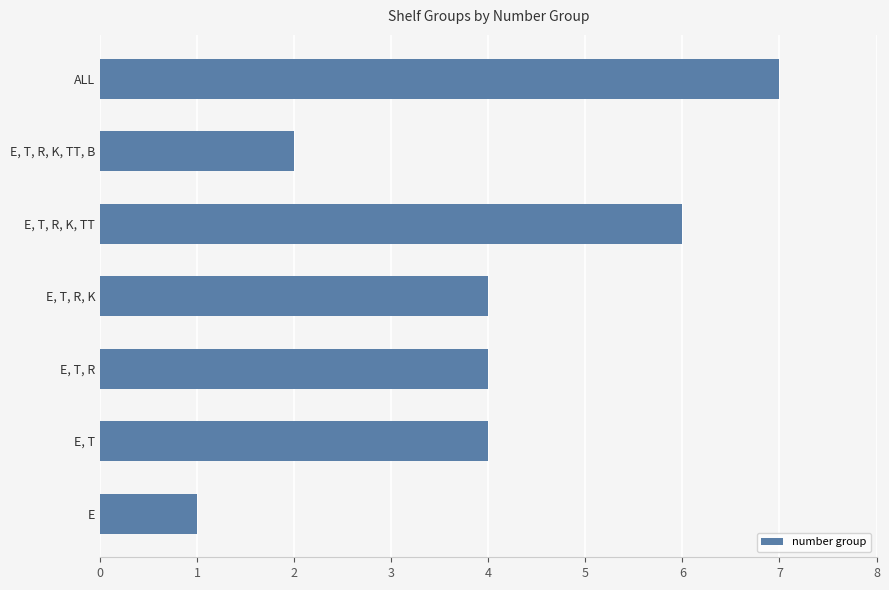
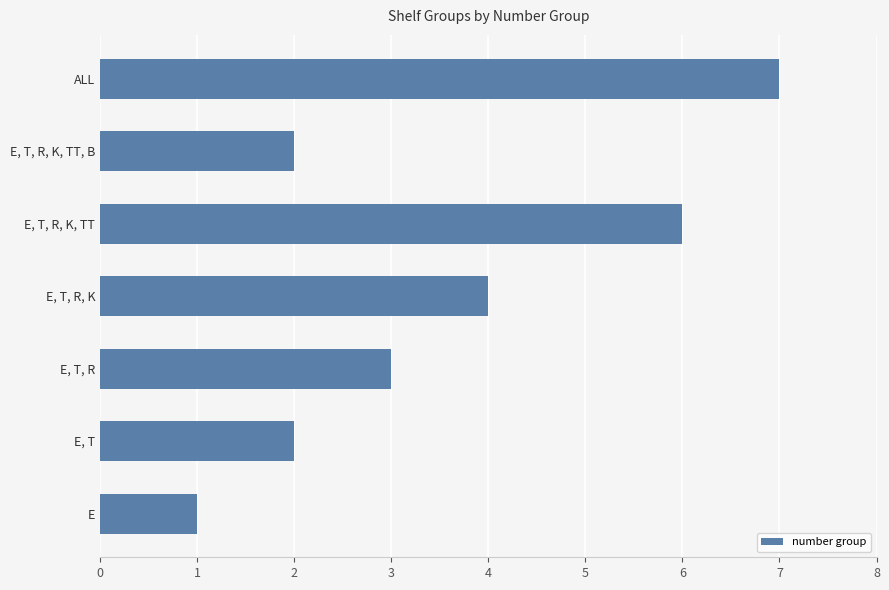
E, T, R: 4 -> 3
E, T: 4 -> 2
